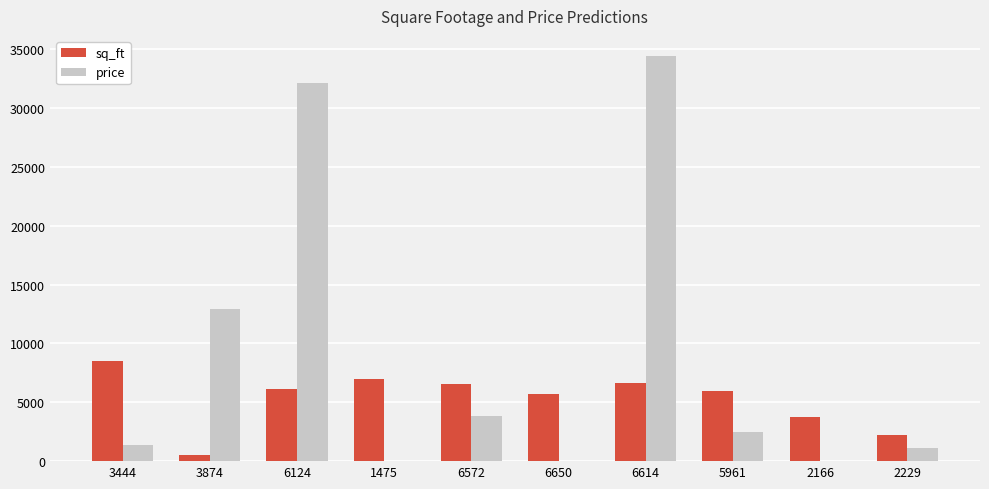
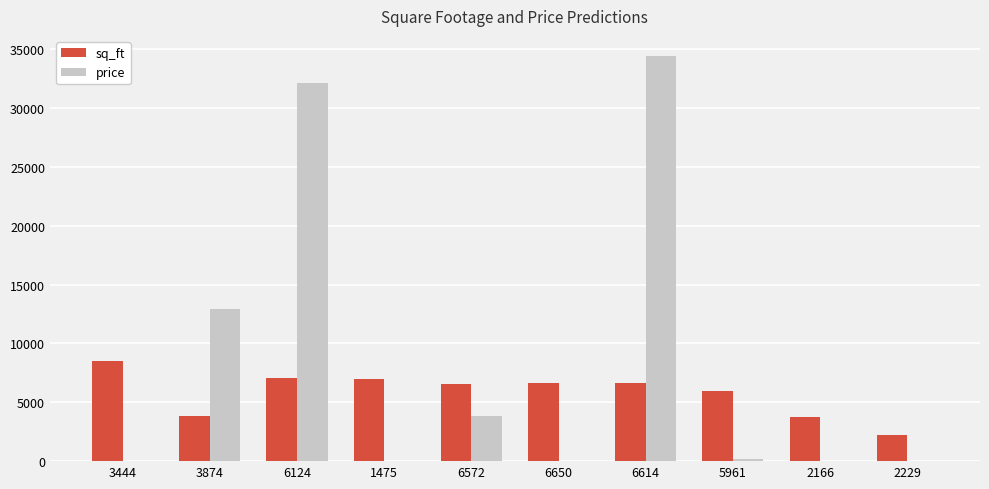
price, 3444: 1400 -> 0
sq_ft, 3874: 500 -> 3900
sq_ft, 6124: 6100 -> 7100
sq_ft, 6650: 5700 -> 6700
price, 5961: 2400 -> 200
price, 2229: 1100 -> 0
